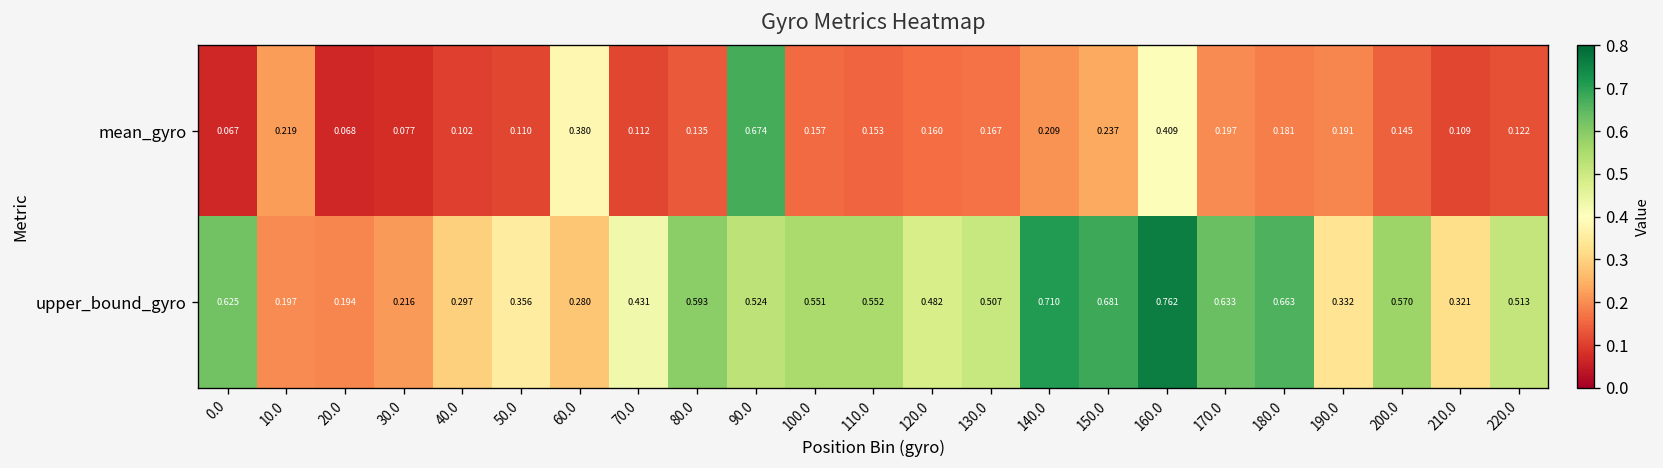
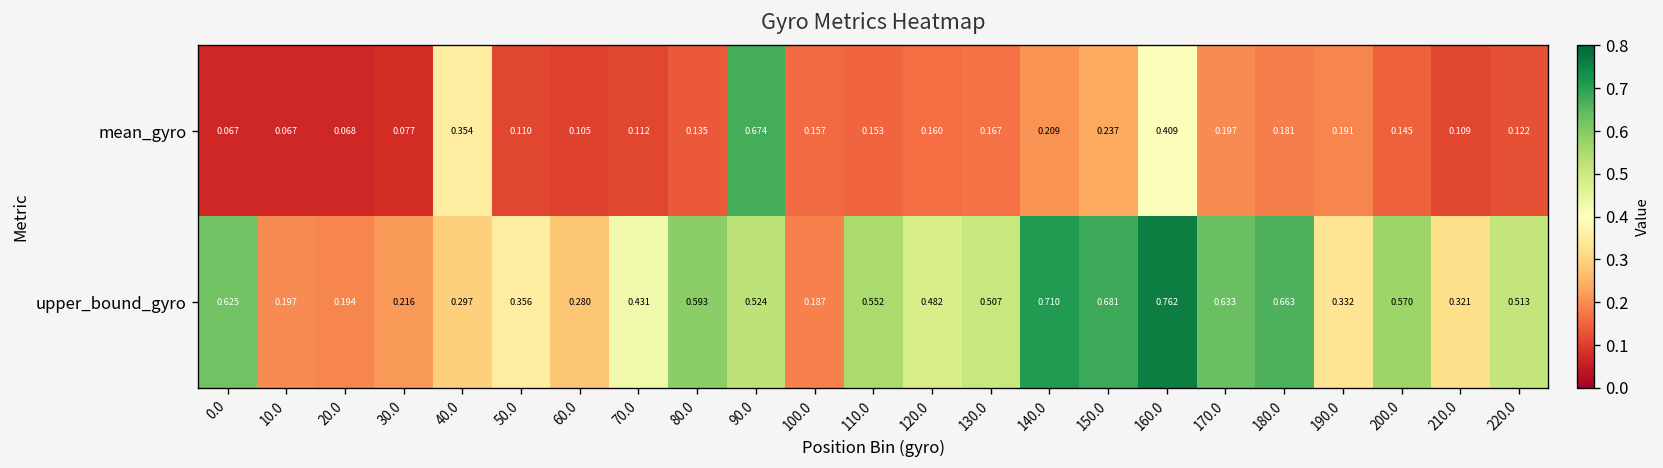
mean_gyro, 10.0: 0.219 -> 0.067
mean_gyro, 40.0: 0.102 -> 0.354
mean_gyro, 60.0: 0.380 -> 0.105
upper_bound_gyro, 100.0: 0.551 -> 0.187
